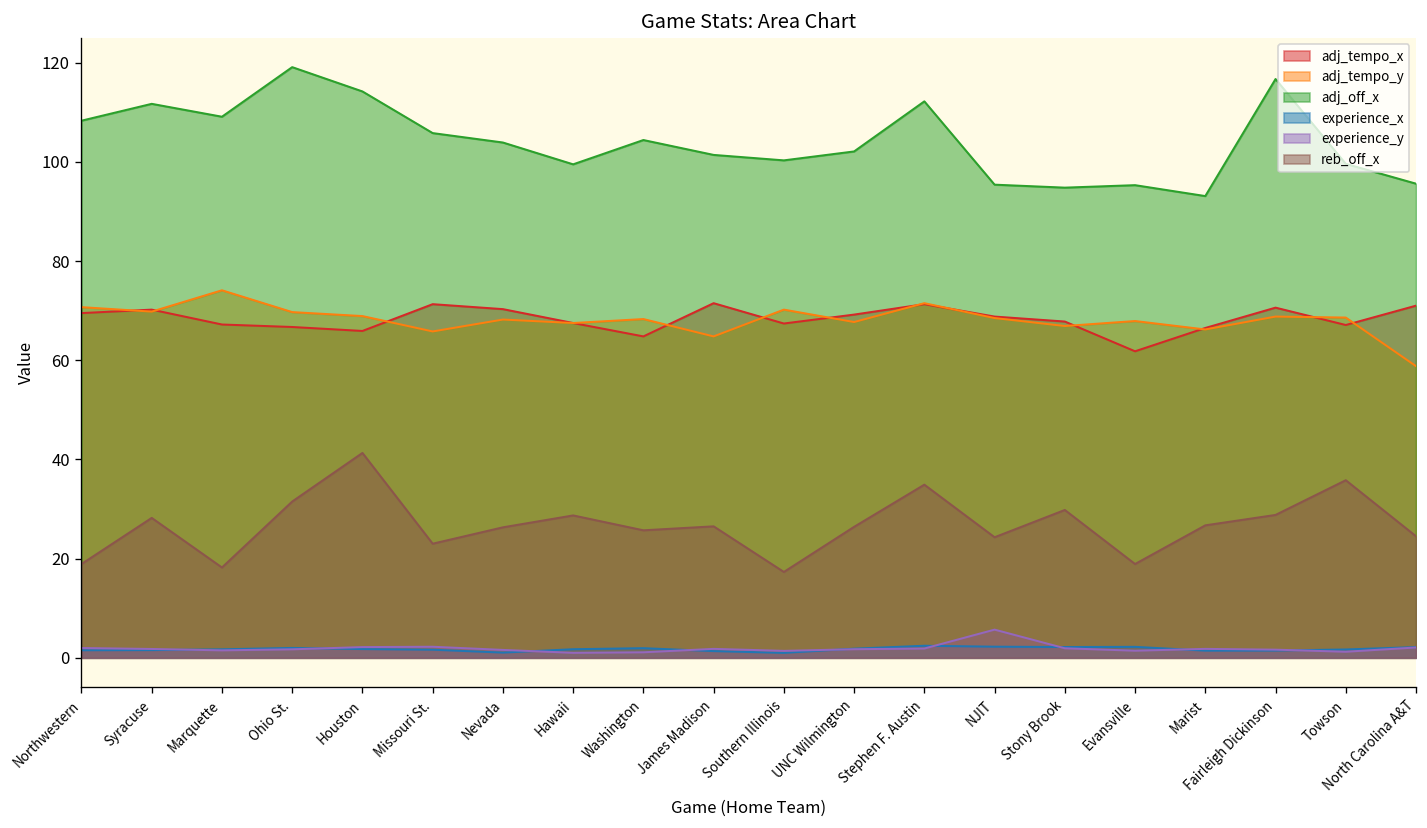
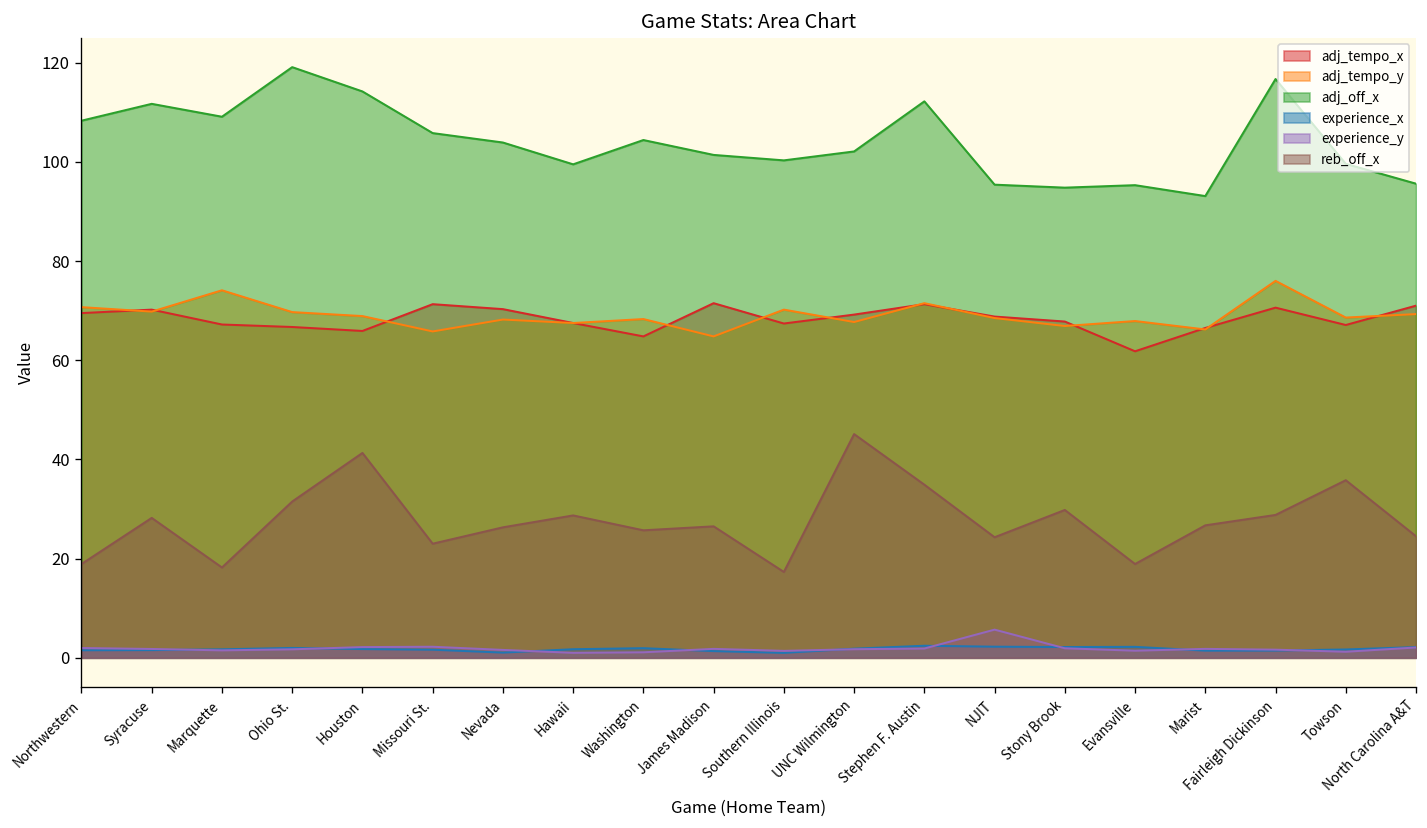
reb_off_x, UNC Wilmington: 26 -> 45
adj_tempo_y, Fairleigh Dickinson: 69 -> 76
adj_tempo_y, North Carolina A&T: 59 -> 69
